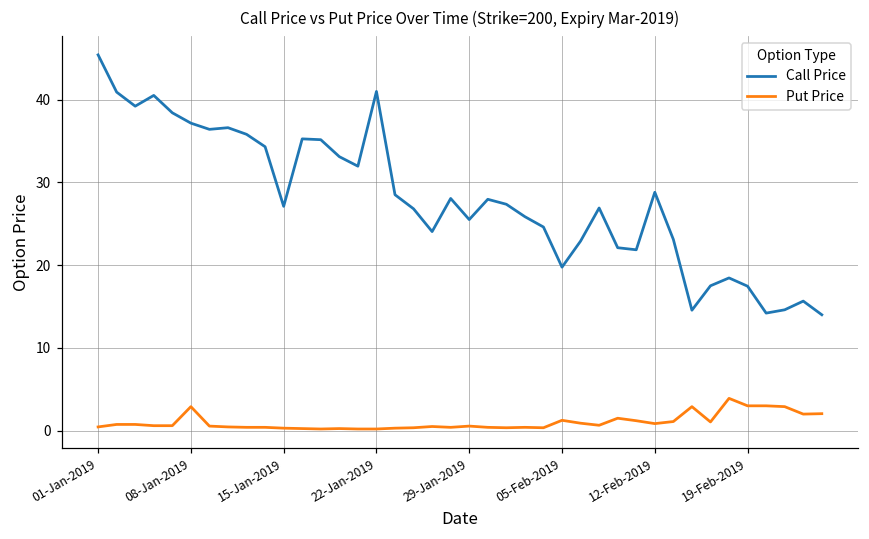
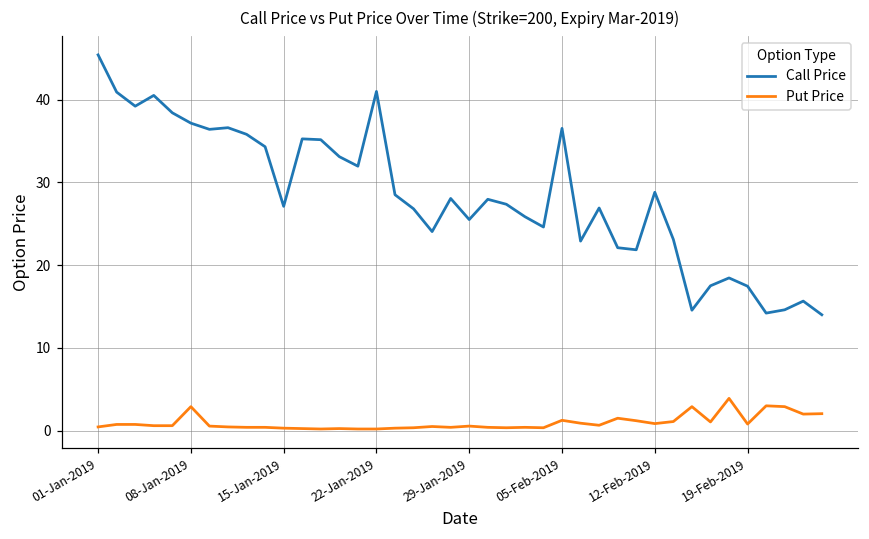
Call Price, 05-Feb-2019: 20 -> 37
Put Price, 19-Feb-2019: 3 -> 1
